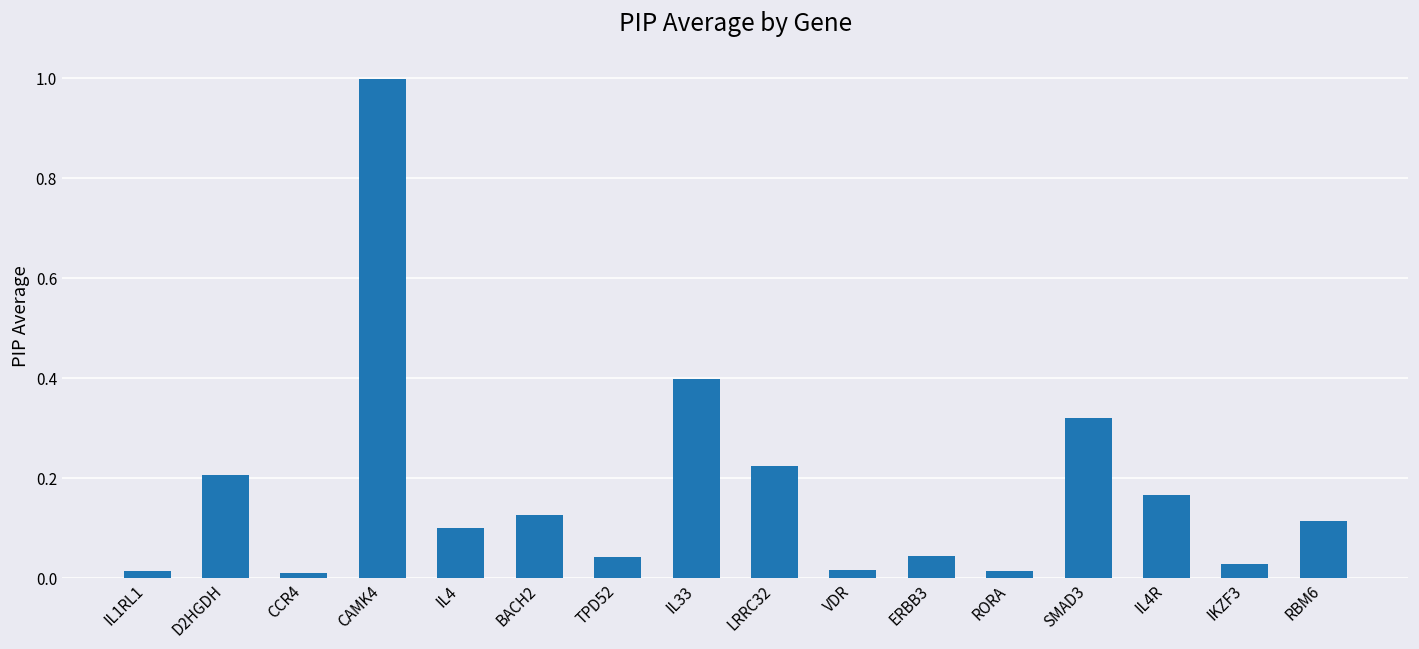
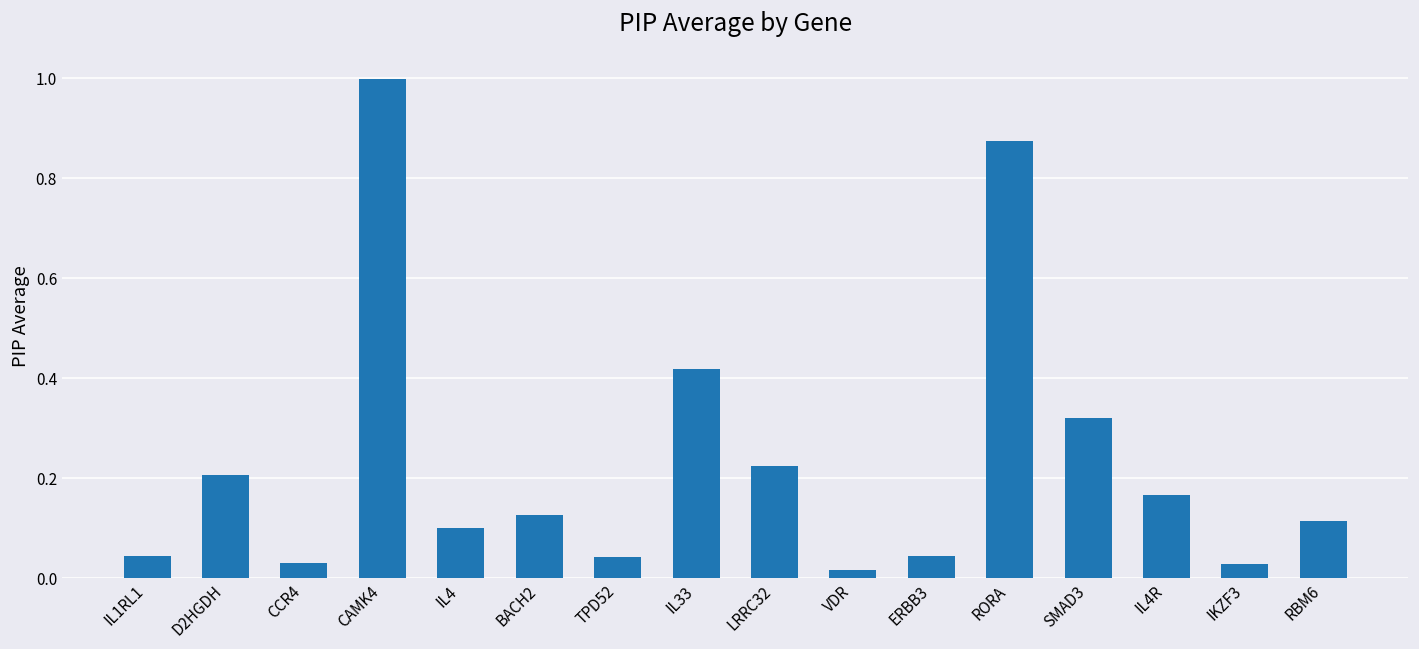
IL1RL1: 0.01 -> 0.04
CCR4: 0.01 -> 0.03
IL33: 0.40 -> 0.42
RORA: 0.01 -> 0.88
